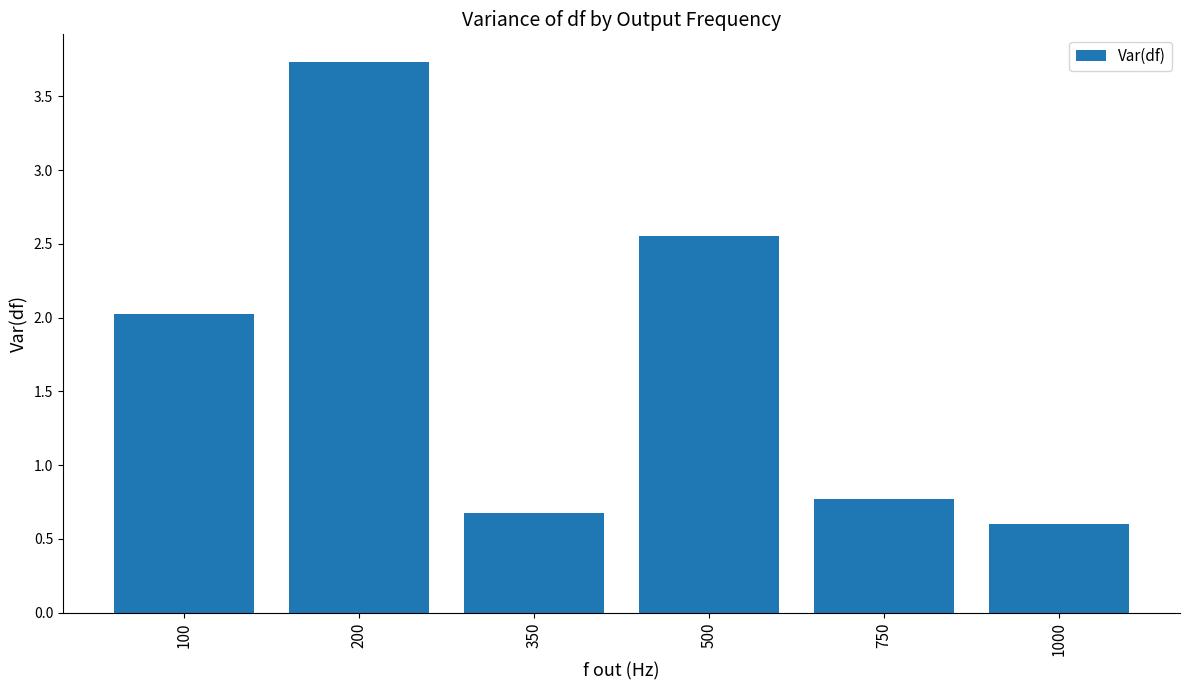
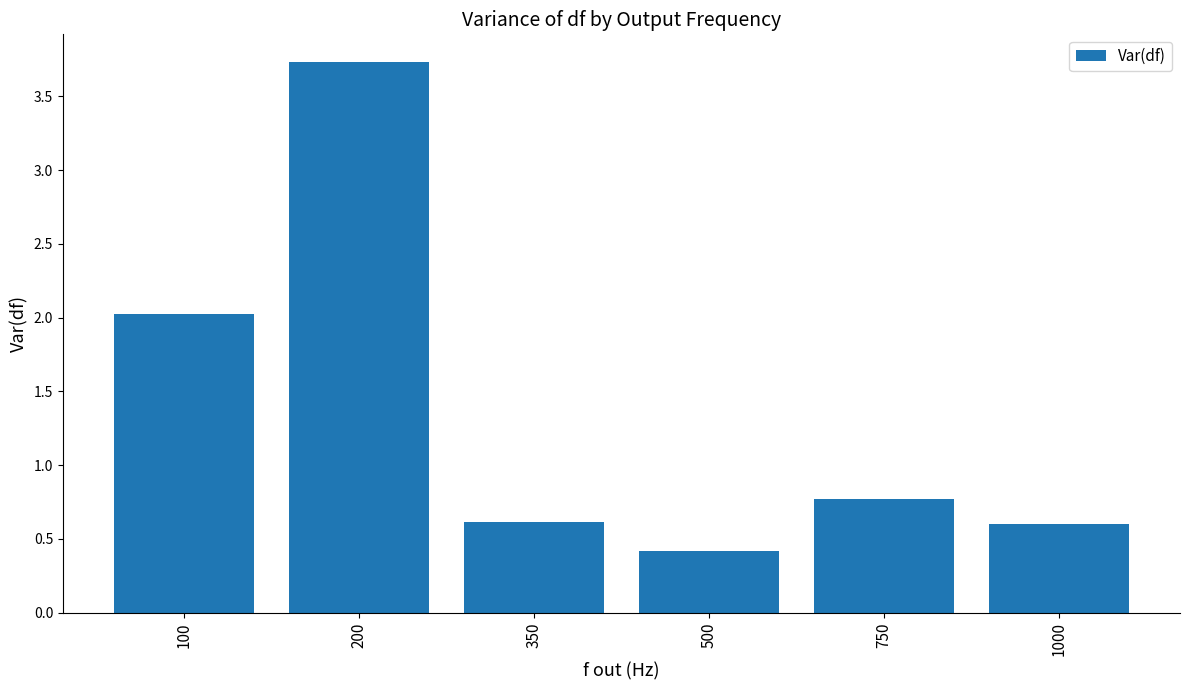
350: 0.68 -> 0.61
500: 2.55 -> 0.42
